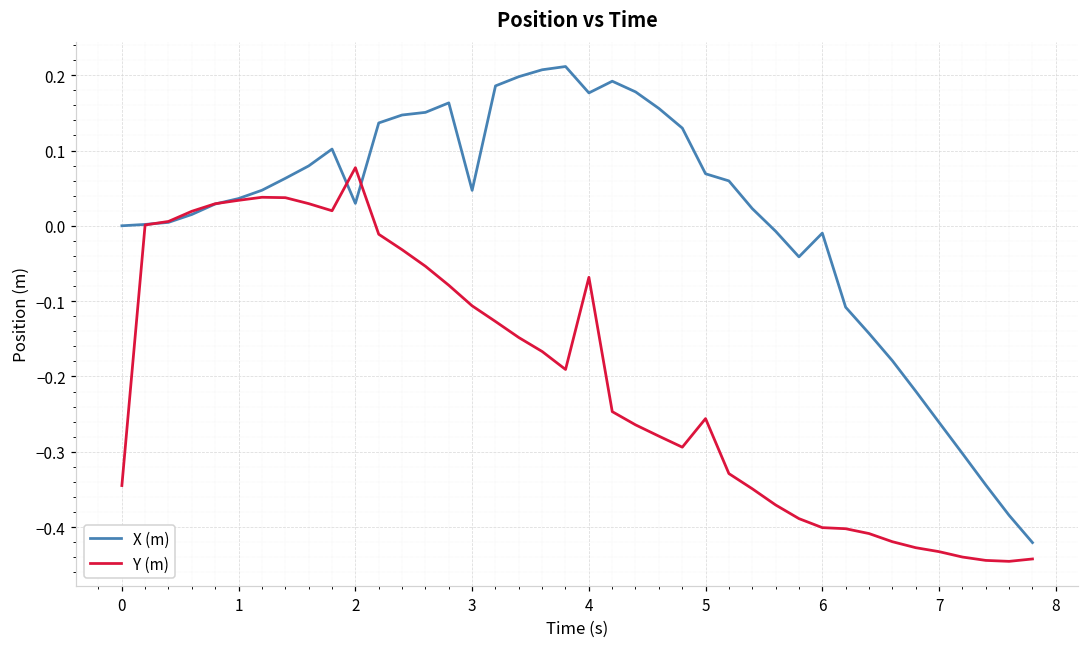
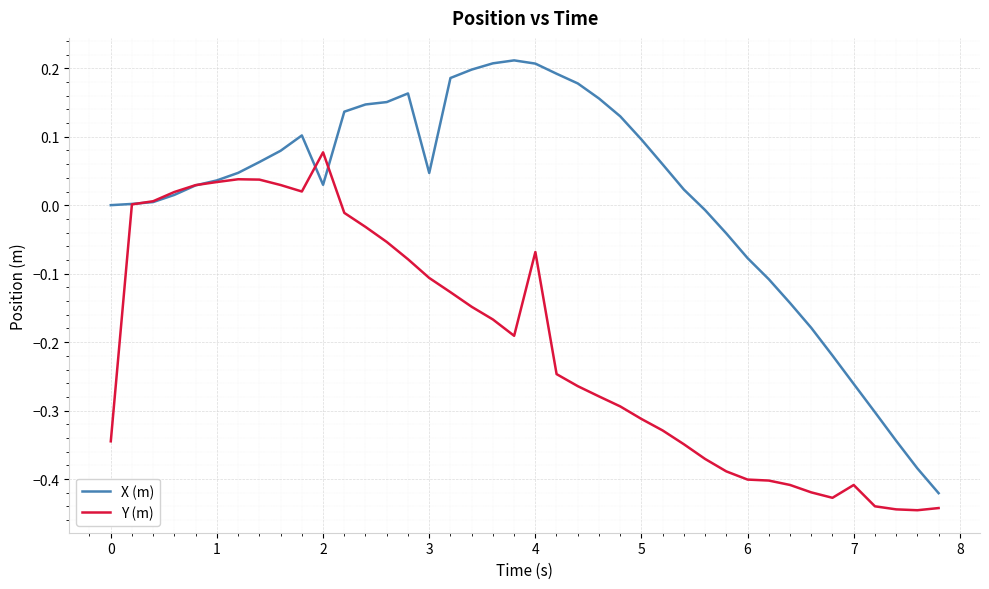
X (m), 4: 0.18 -> 0.21
X (m), 5: 0.07 -> 0.10
Y (m), 5: -0.26 -> -0.31
X (m), 6: -0.01 -> -0.08
Y (m), 7: -0.43 -> -0.41
